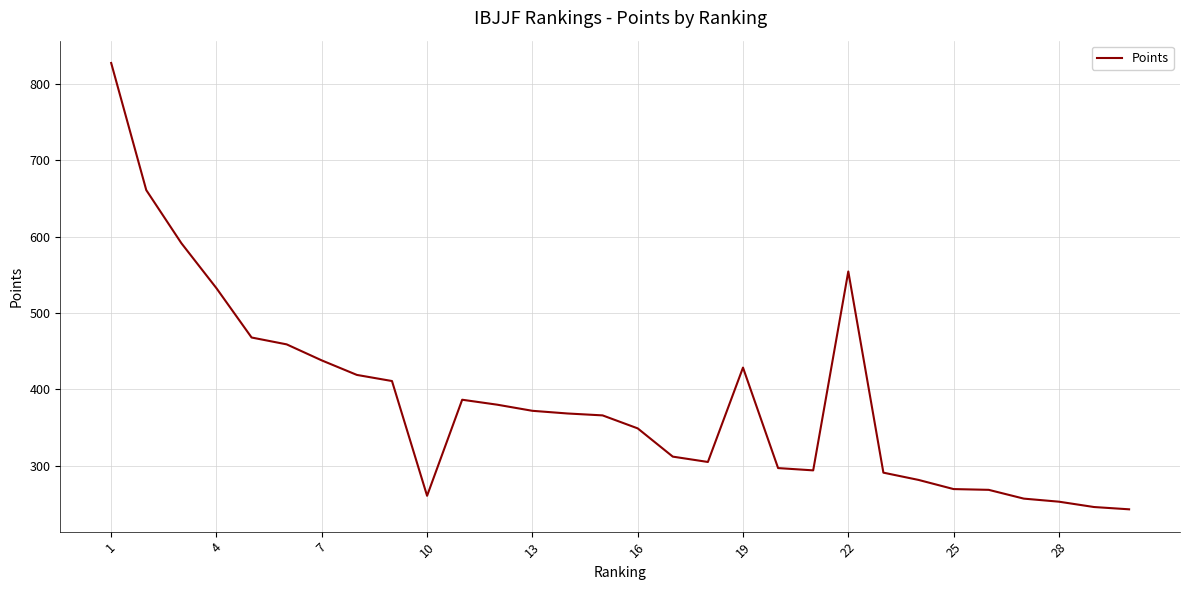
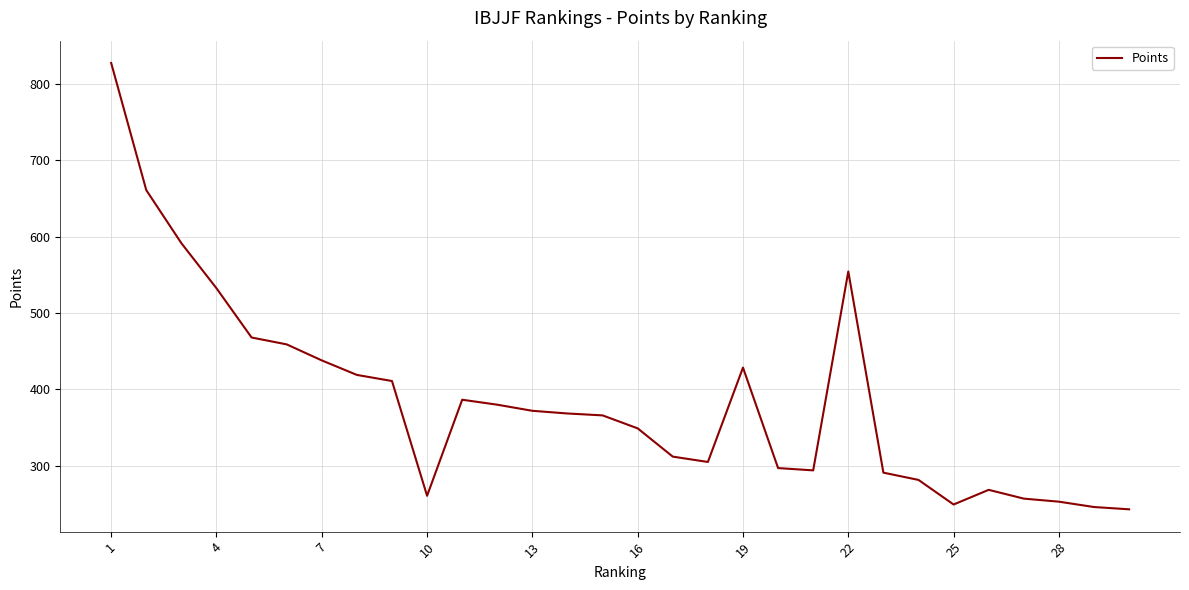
25: 270 -> 250
